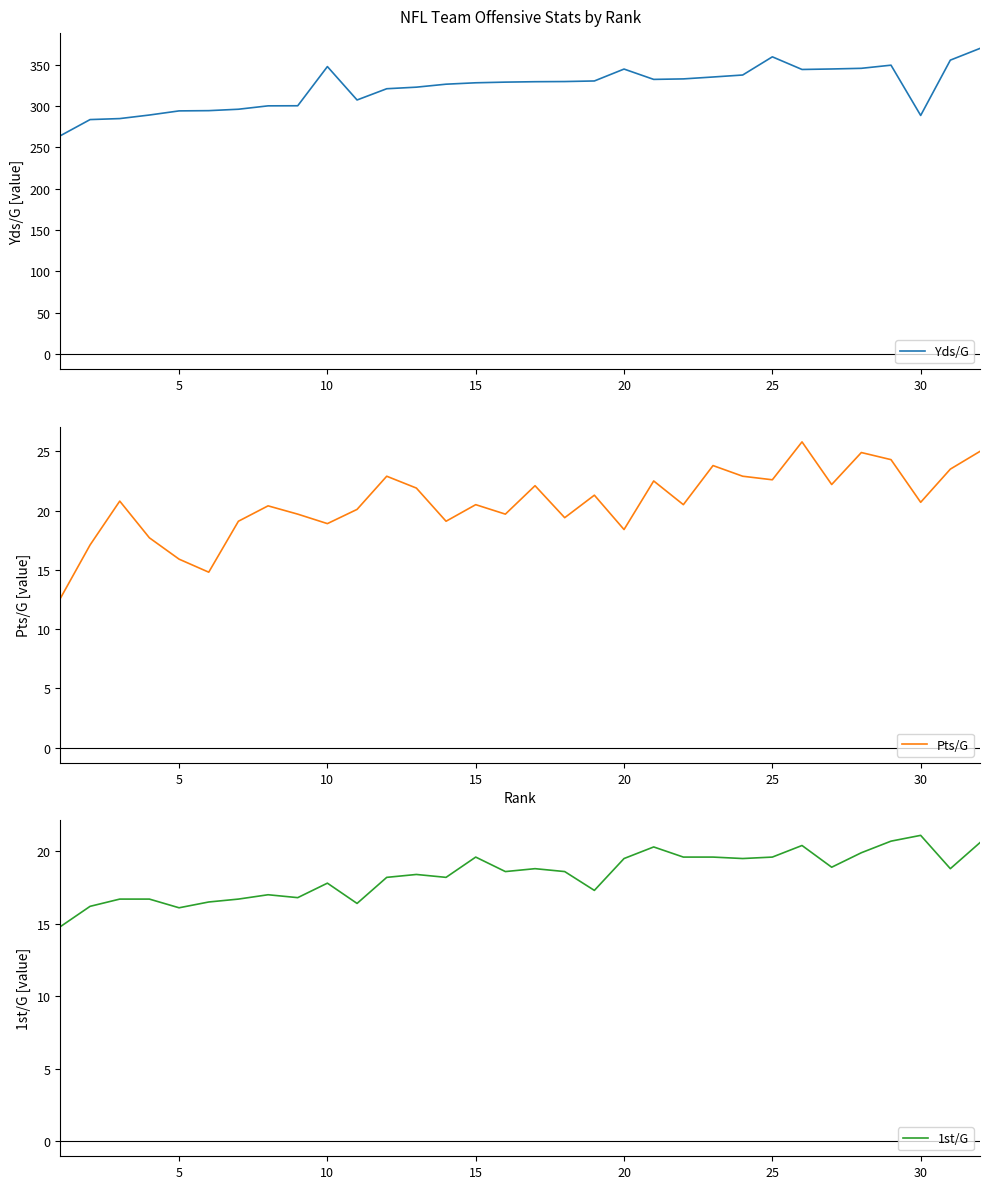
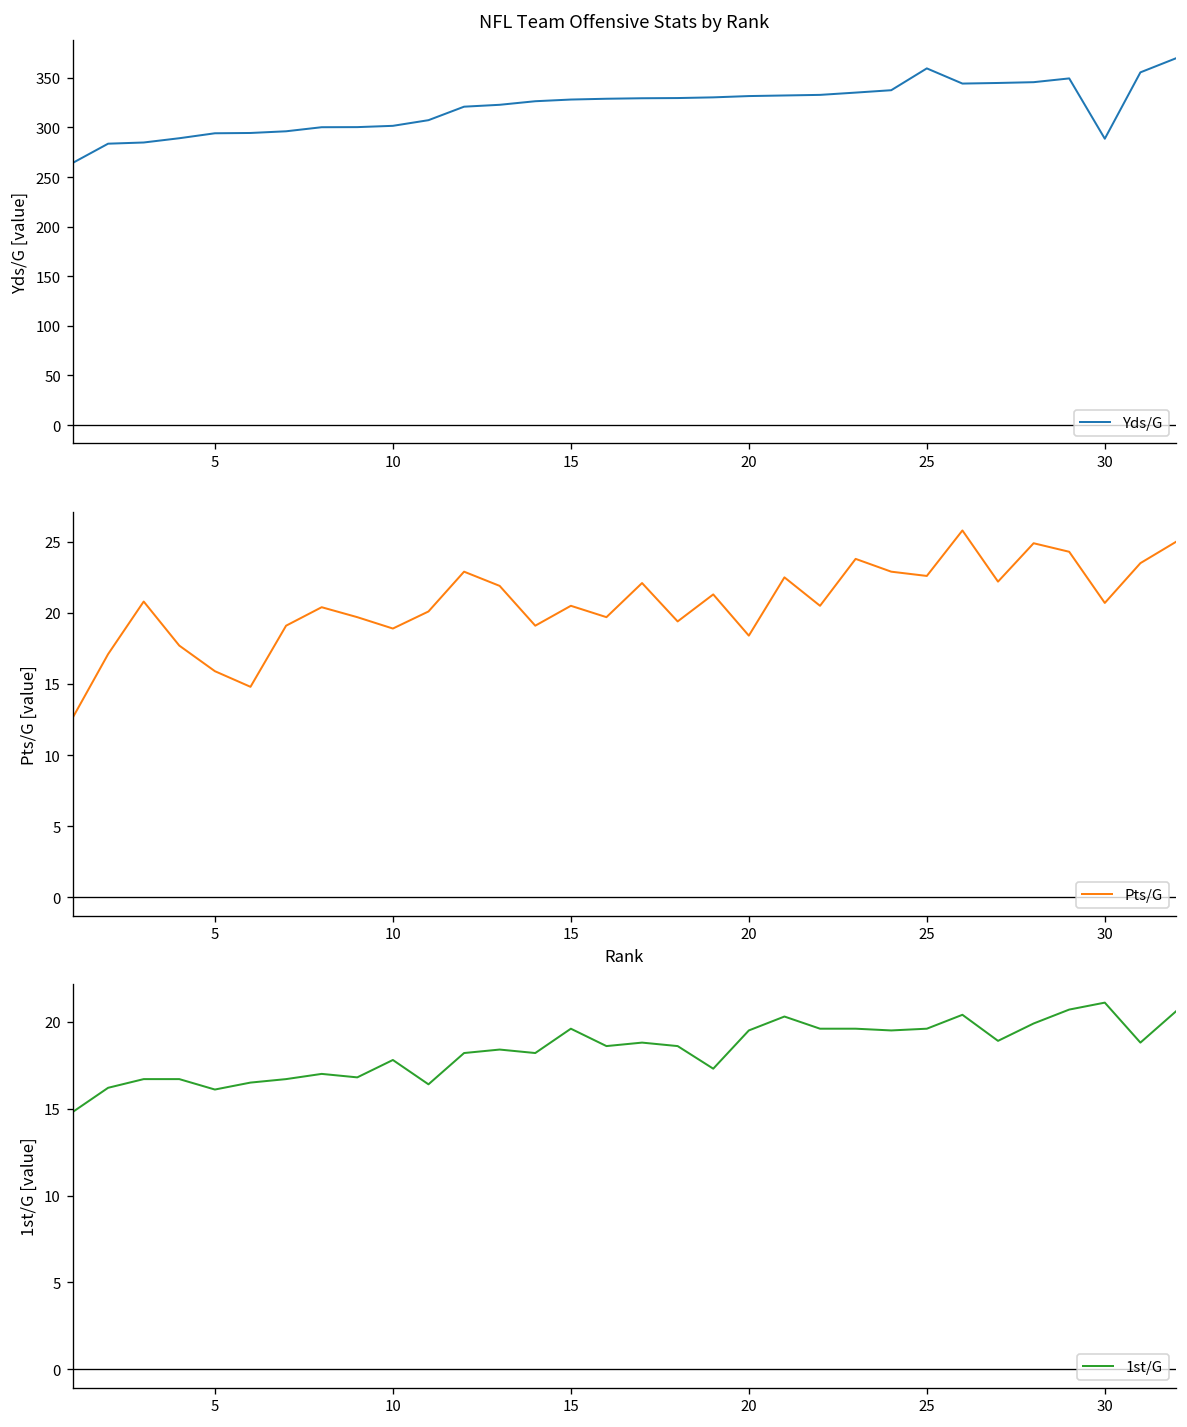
NFL Team Offensive Stats by Rank, 10: 350 -> 300
NFL Team Offensive Stats by Rank, 20: 340 -> 330
